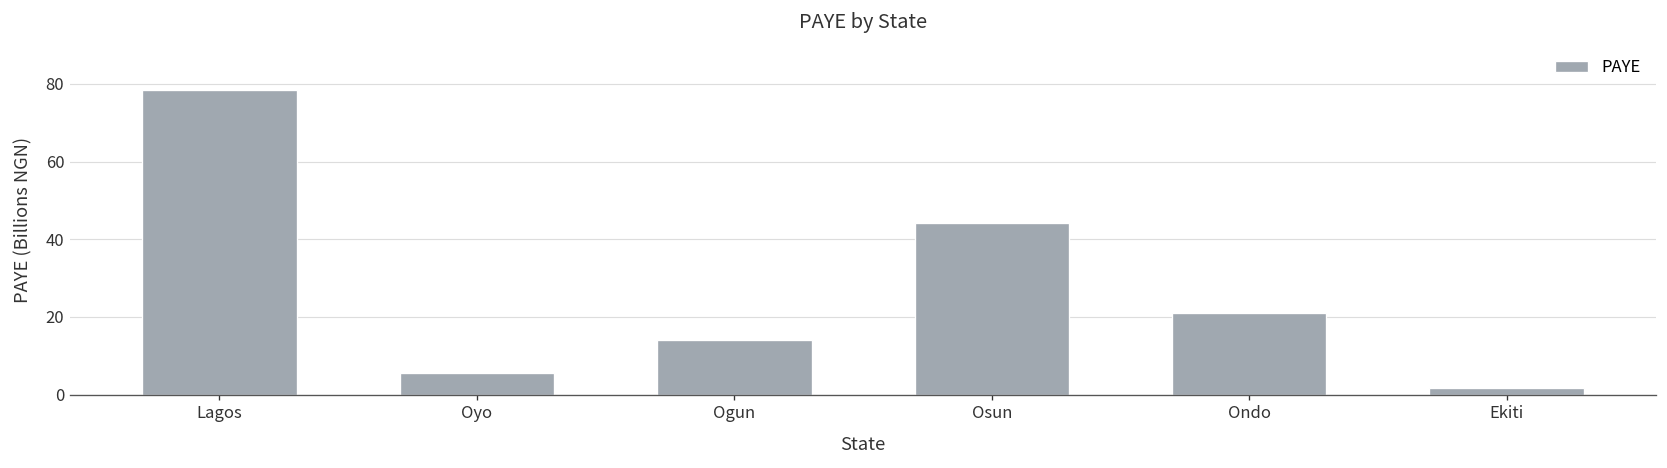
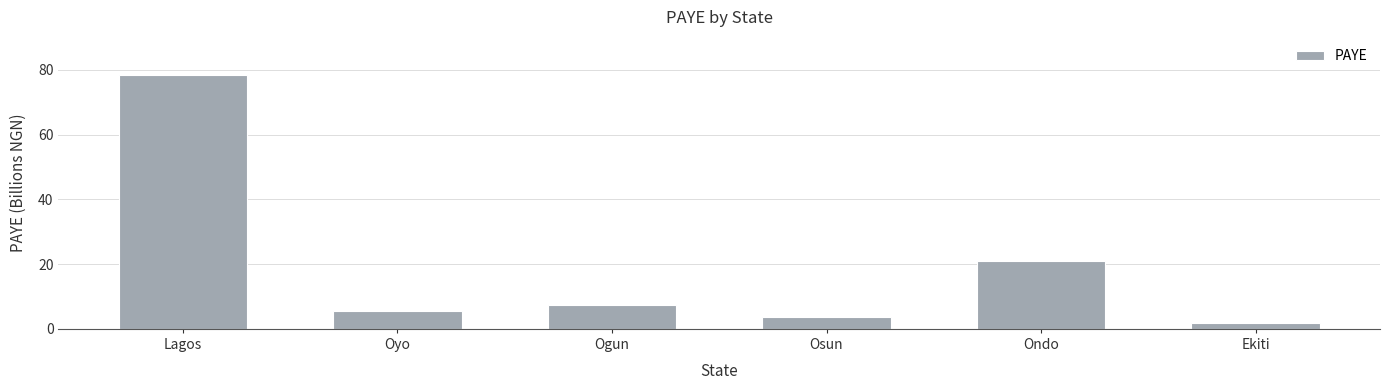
Ogun: 14 -> 7
Osun: 44 -> 4
